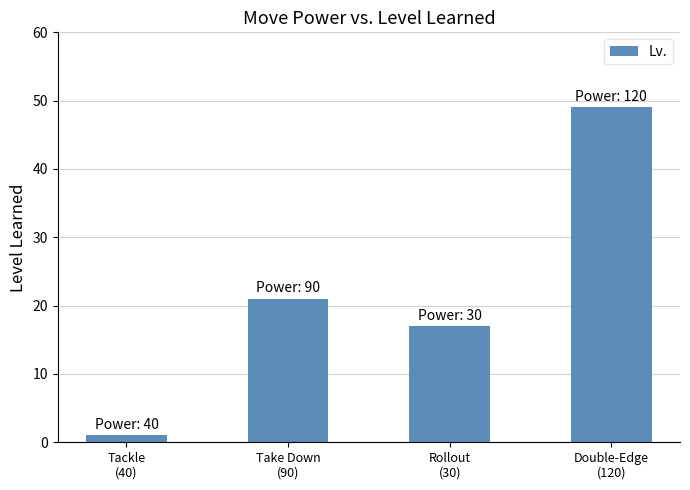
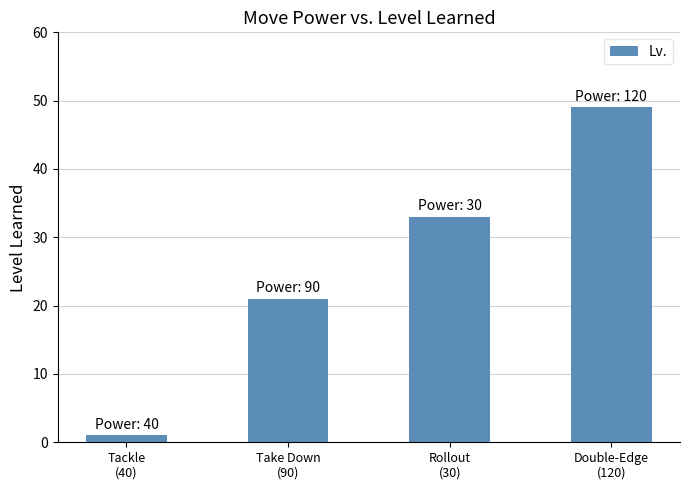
Rollout (30): 17 -> 33
